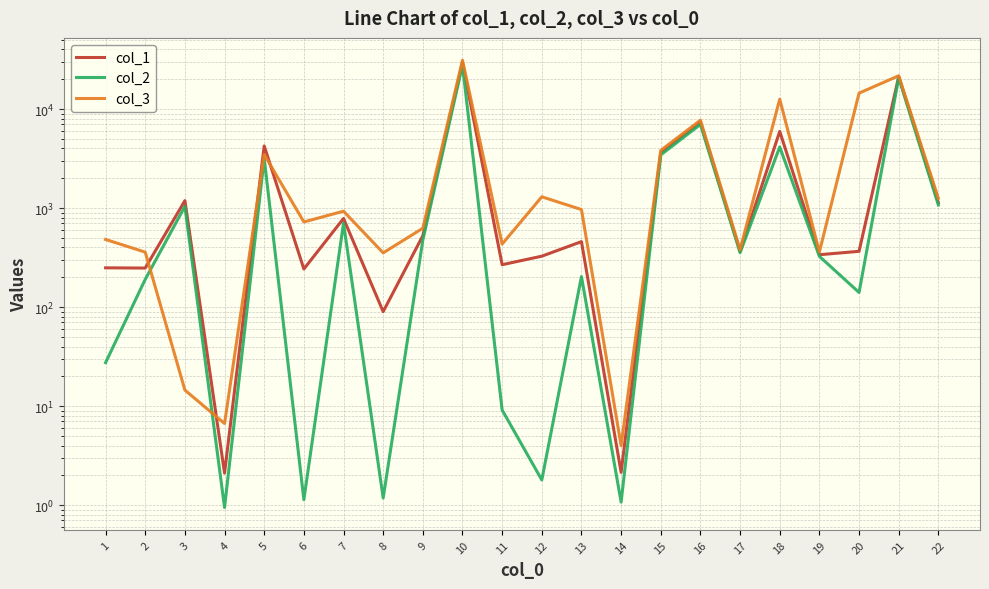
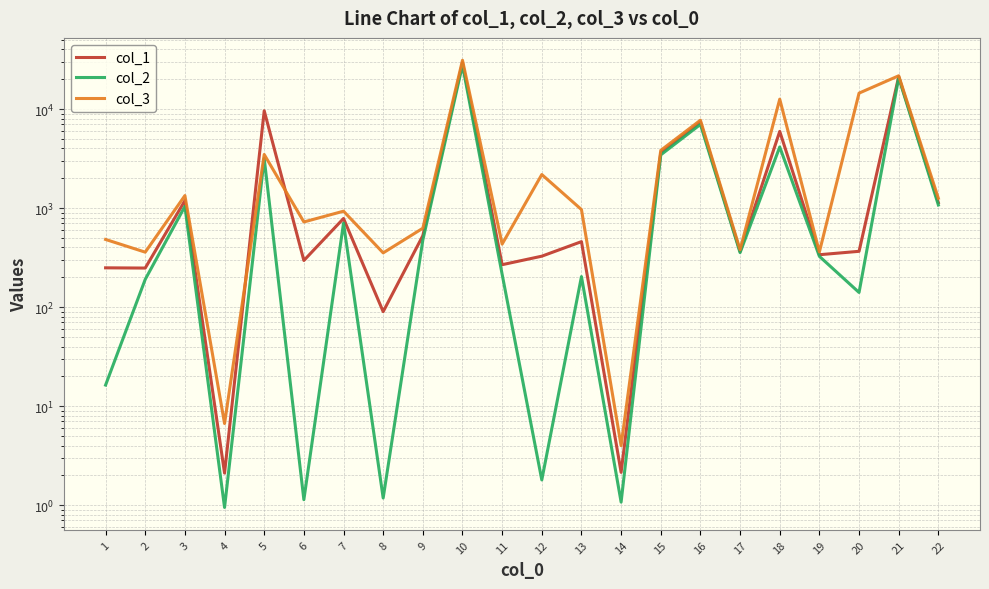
col_2, 1: 27 -> 16
col_3, 3: 15 -> 1300
col_1, 5: 4200 -> 10000
col_1, 6: 240 -> 300
col_2, 11: 9 -> 210
col_3, 12: 1300 -> 2200
